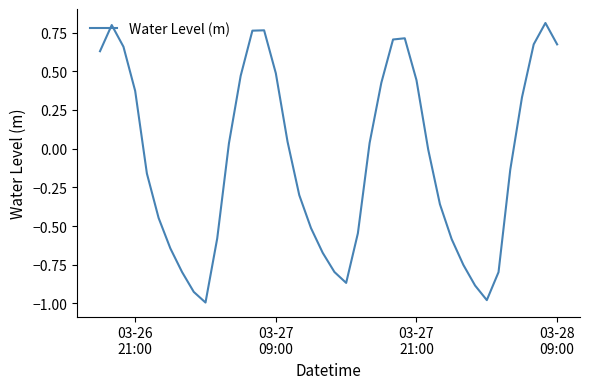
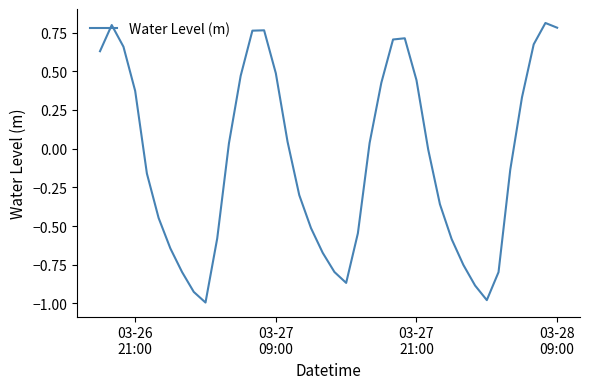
03-28 09:00: 0.67 -> 0.78
